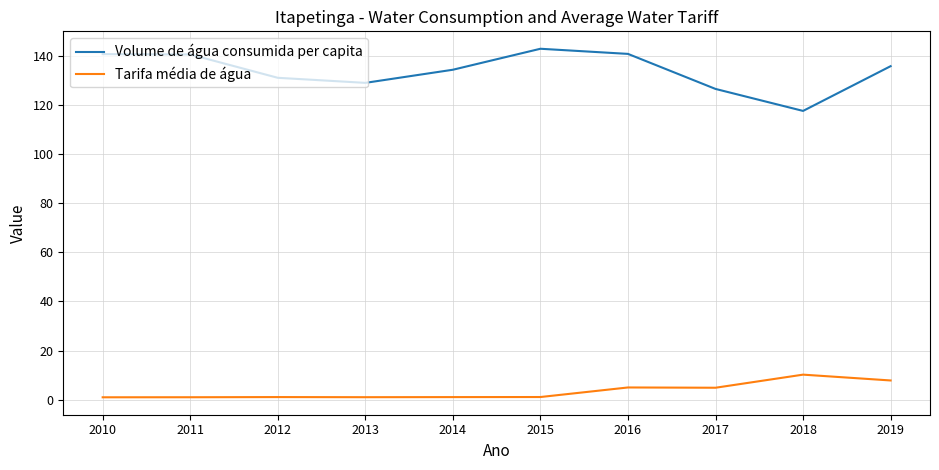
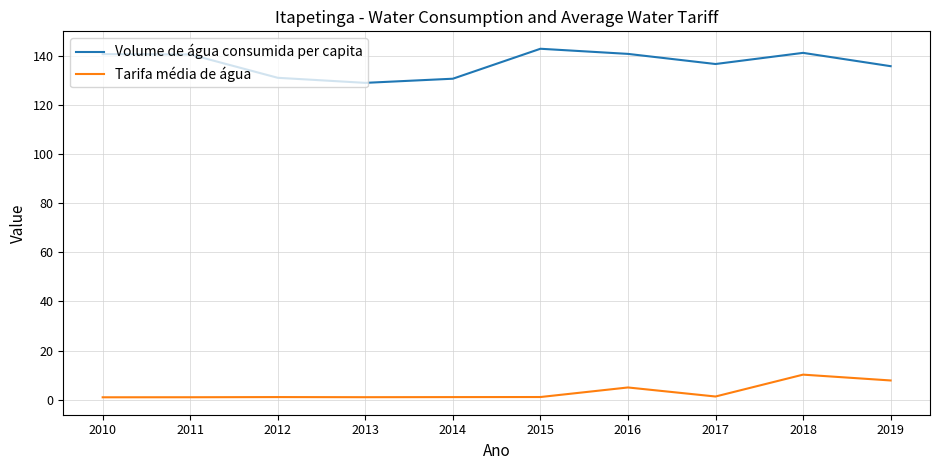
Volume de água consumida per capita, 2014: 134 -> 131
Volume de água consumida per capita, 2017: 127 -> 137
Tarifa média de água, 2017: 5 -> 1
Volume de água consumida per capita, 2018: 118 -> 141
